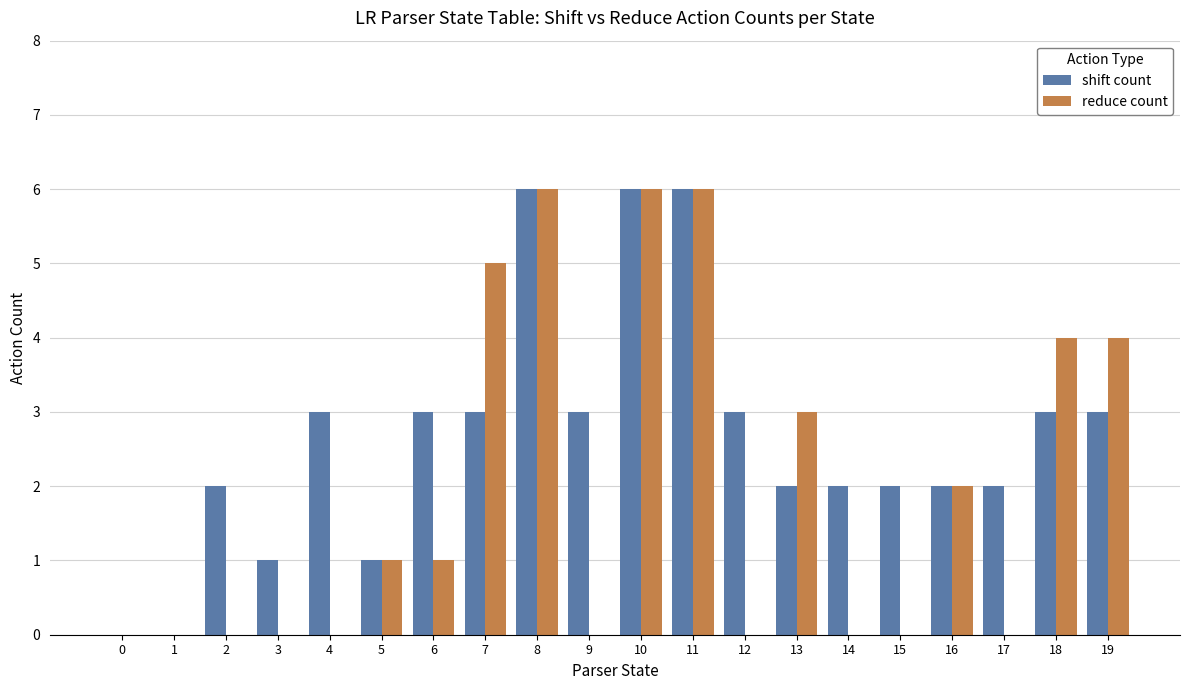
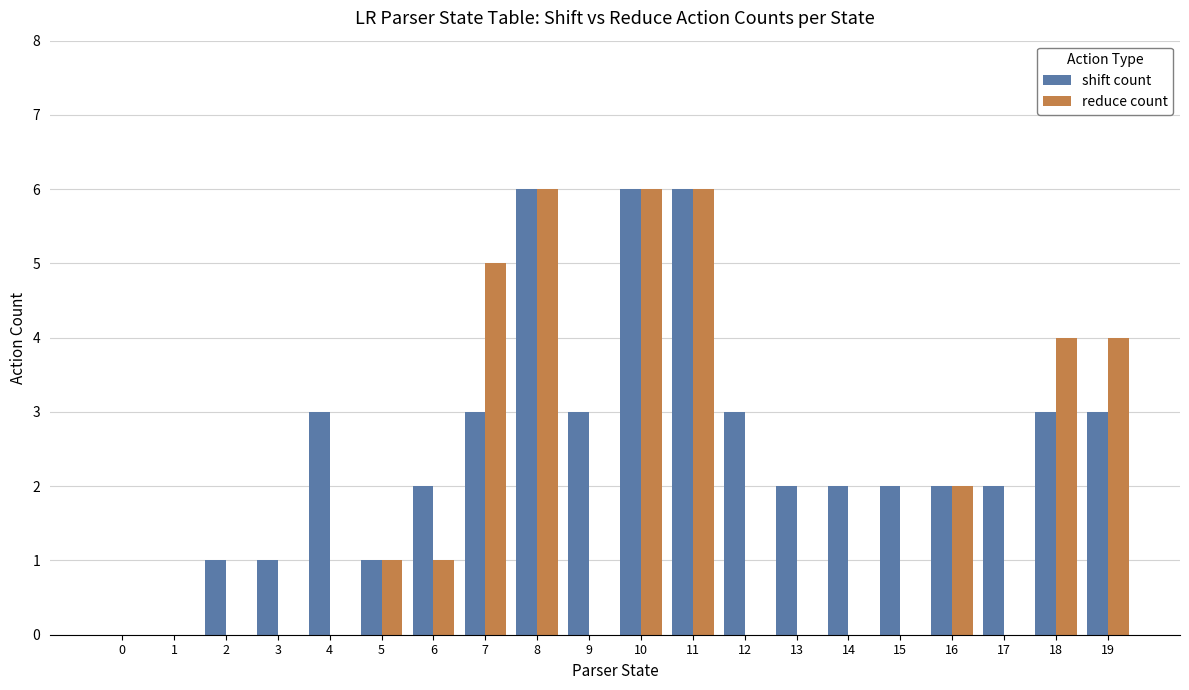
shift count, 2: 2 -> 1
shift count, 6: 3 -> 2
reduce count, 13: 3 -> 0
